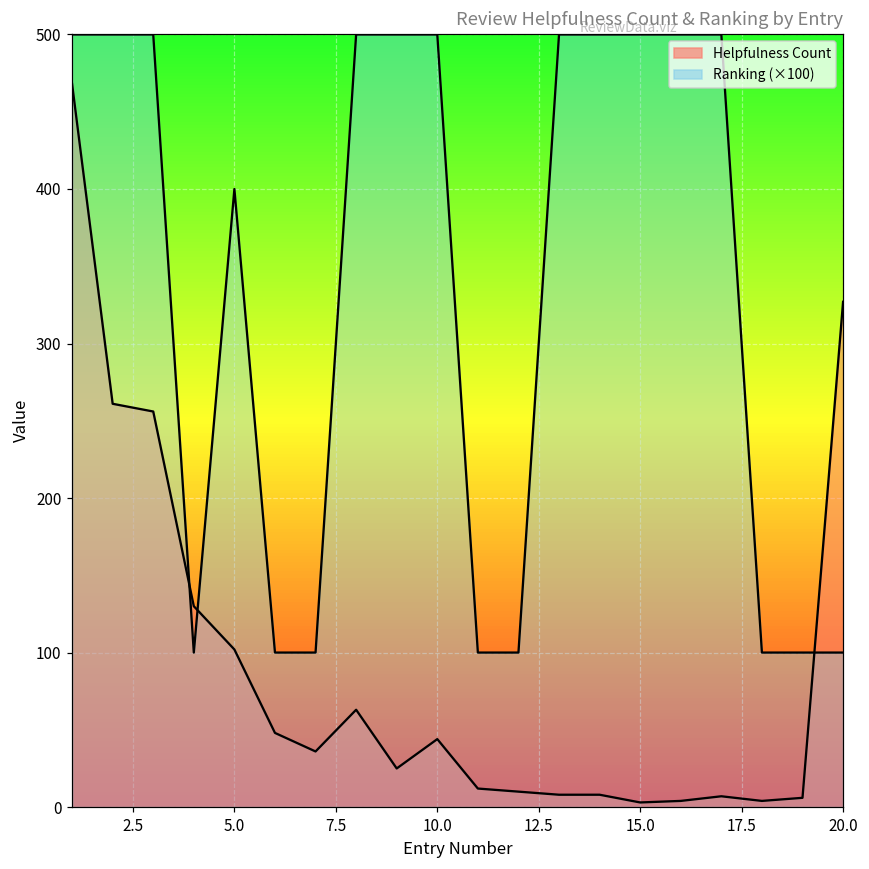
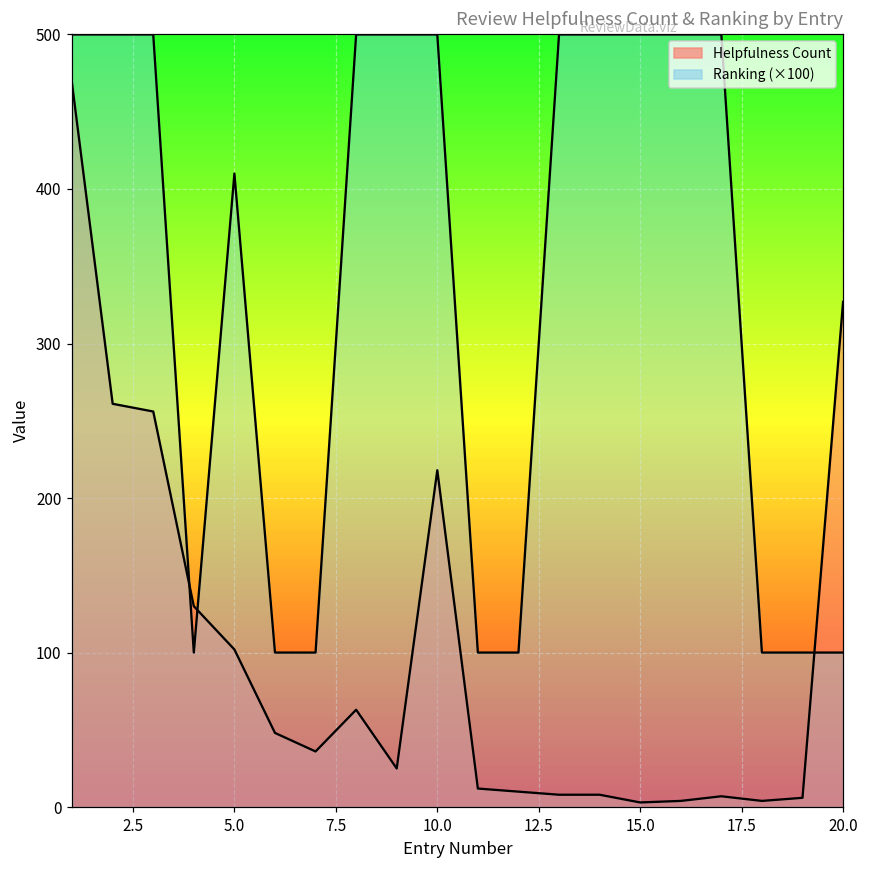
Ranking (×100), 5.0: 400 -> 410
Helpfulness Count, 10.0: 44 -> 218
